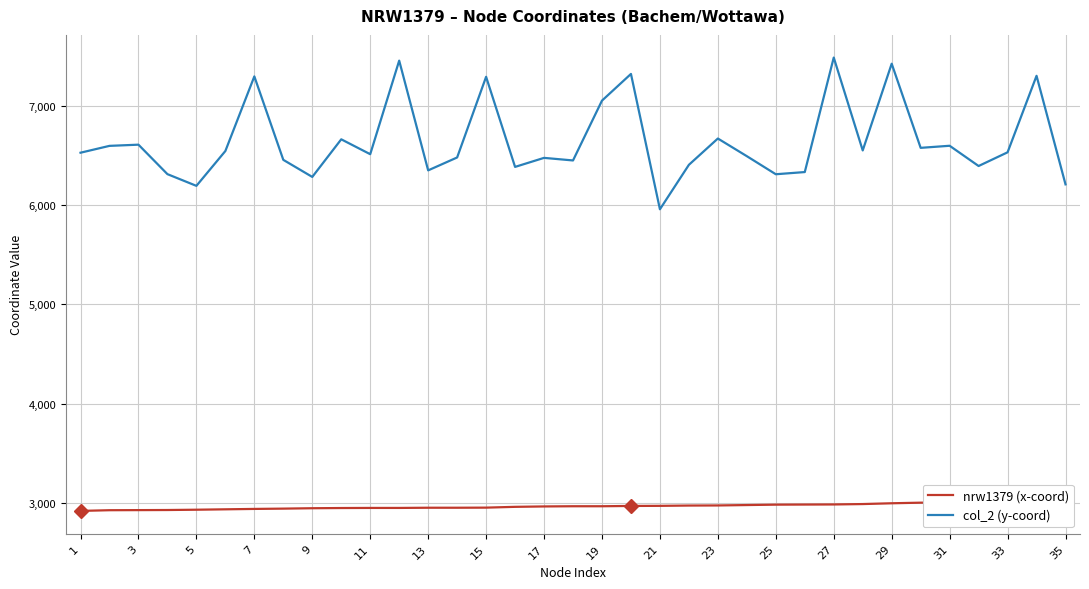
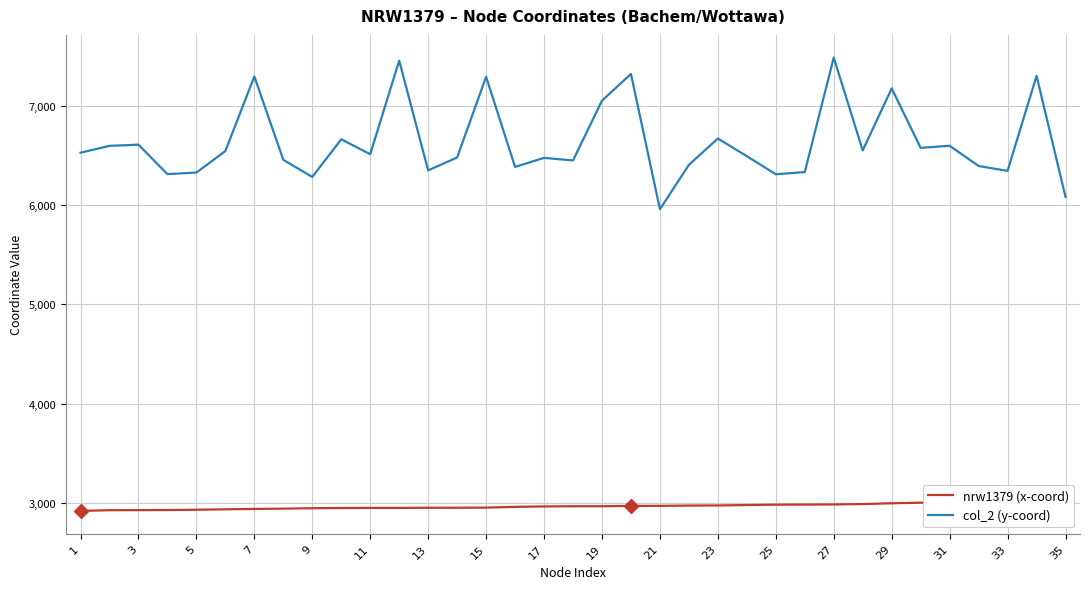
col_2 (y-coord), 5: 6,200 -> 6,300
col_2 (y-coord), 29: 7,400 -> 7,200
col_2 (y-coord), 33: 6,500 -> 6,300
col_2 (y-coord), 35: 6,200 -> 6,100
